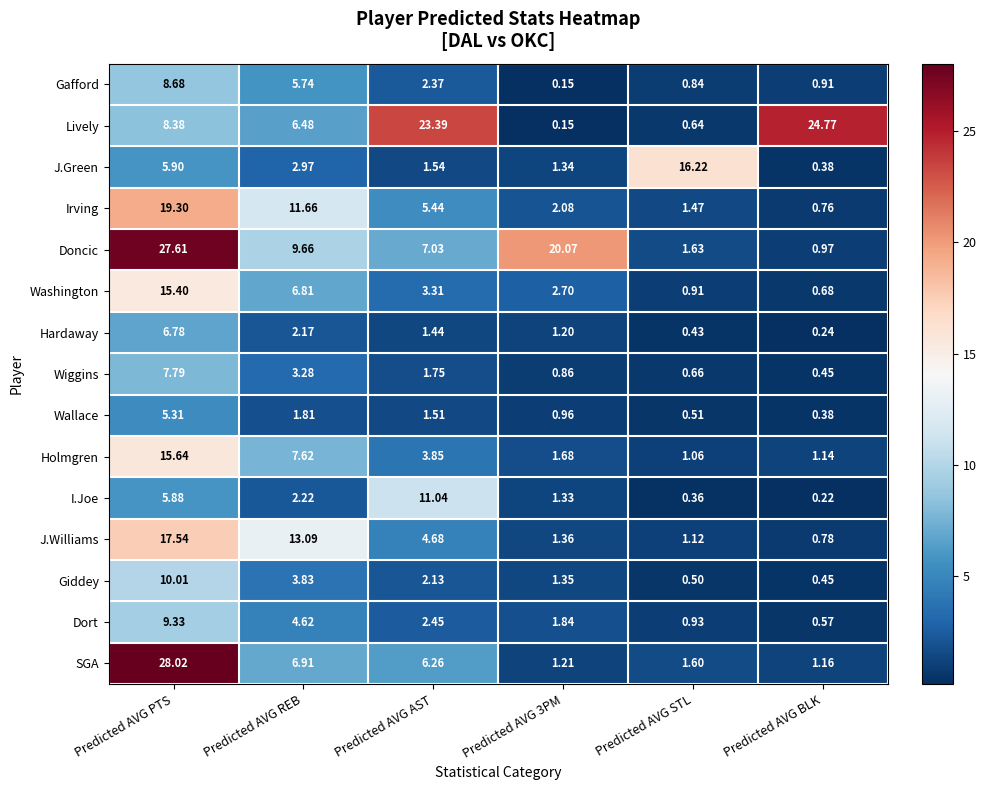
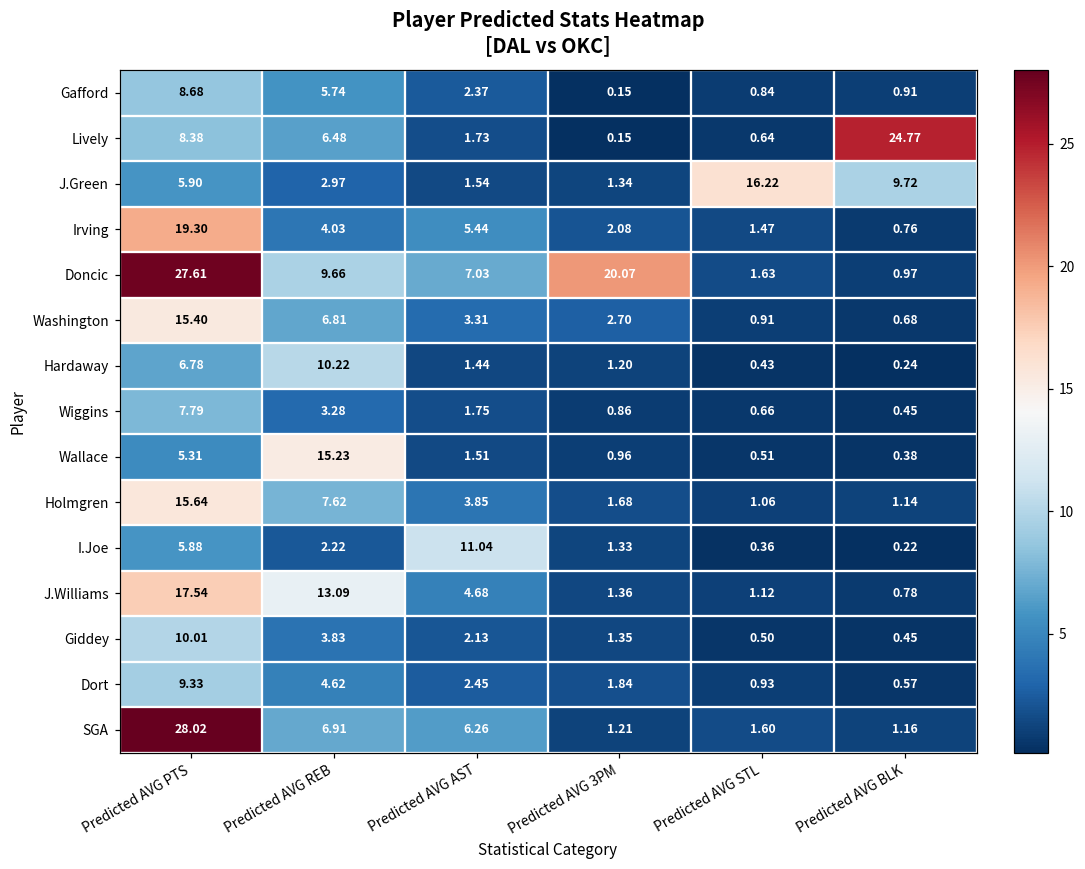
Lively, Predicted AVG AST: 23.39 -> 1.73
J.Green, Predicted AVG BLK: 0.38 -> 9.72
Irving, Predicted AVG REB: 11.66 -> 4.03
Hardaway, Predicted AVG REB: 2.17 -> 10.22
Wallace, Predicted AVG REB: 1.81 -> 15.23
